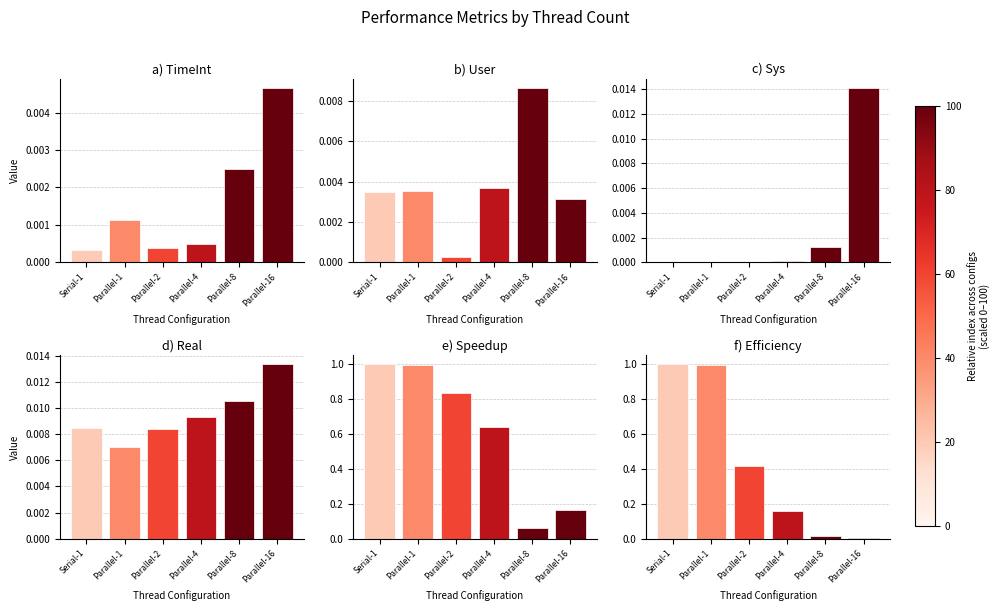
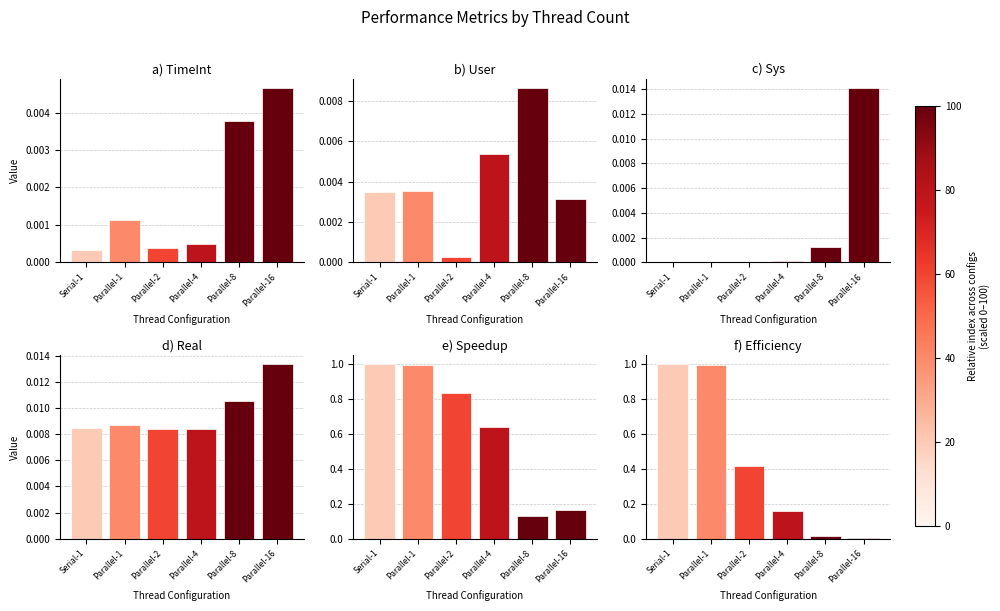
a) TimeInt, Parallel-8: 0.0025 -> 0.0038
b) User, Parallel-4: 0.0037 -> 0.0053
d) Real, Parallel-1: 0.0070 -> 0.0087
d) Real, Parallel-4: 0.0093 -> 0.0084
e) Speedup, Parallel-8: 0.06 -> 0.13
